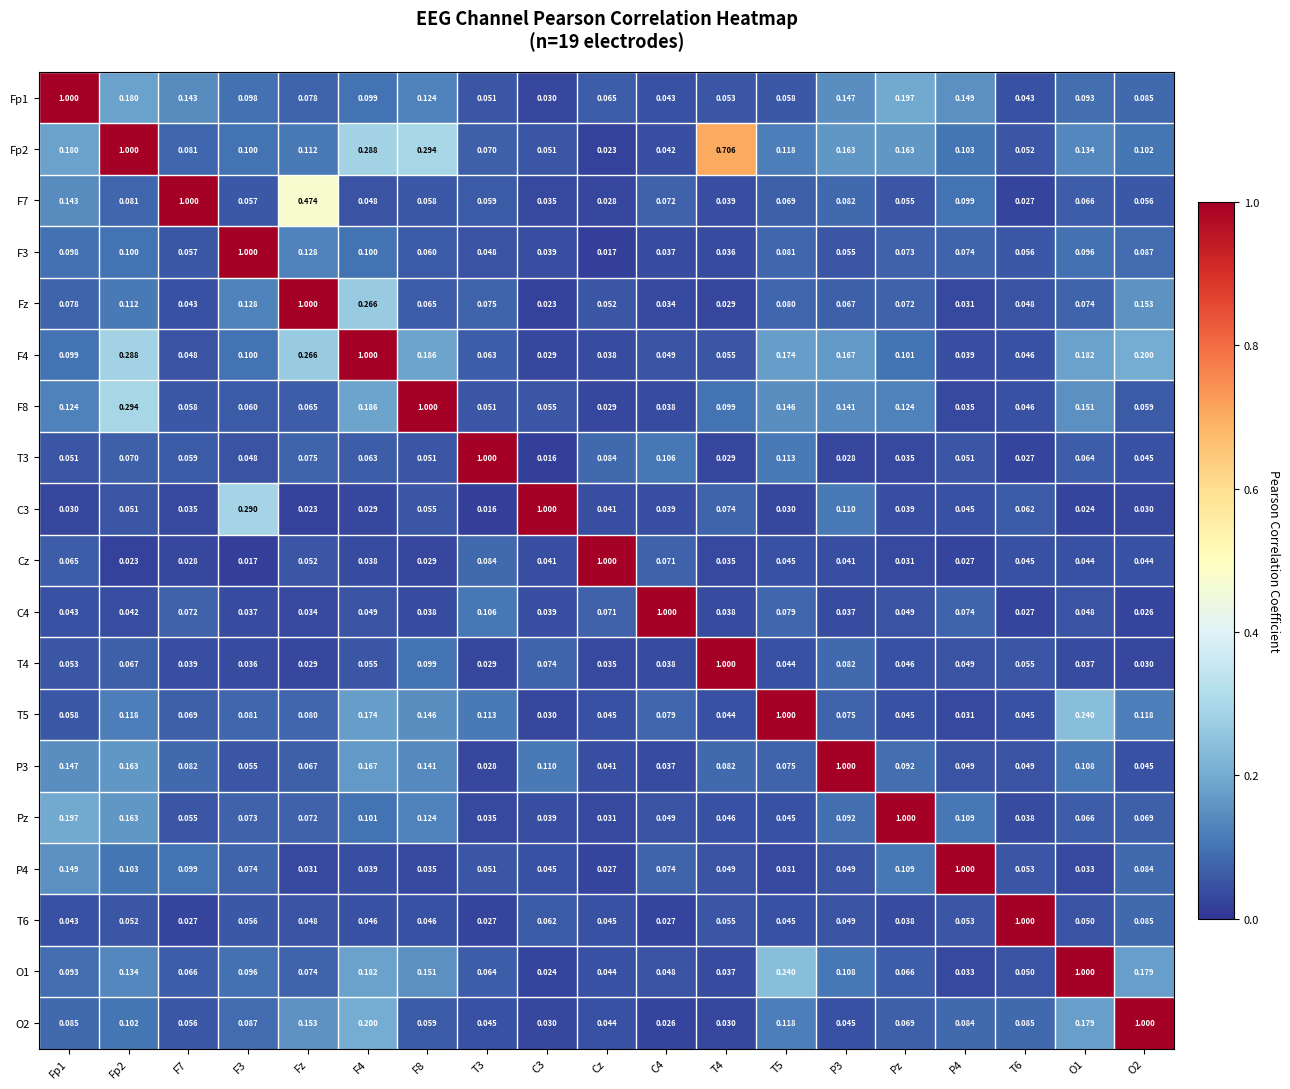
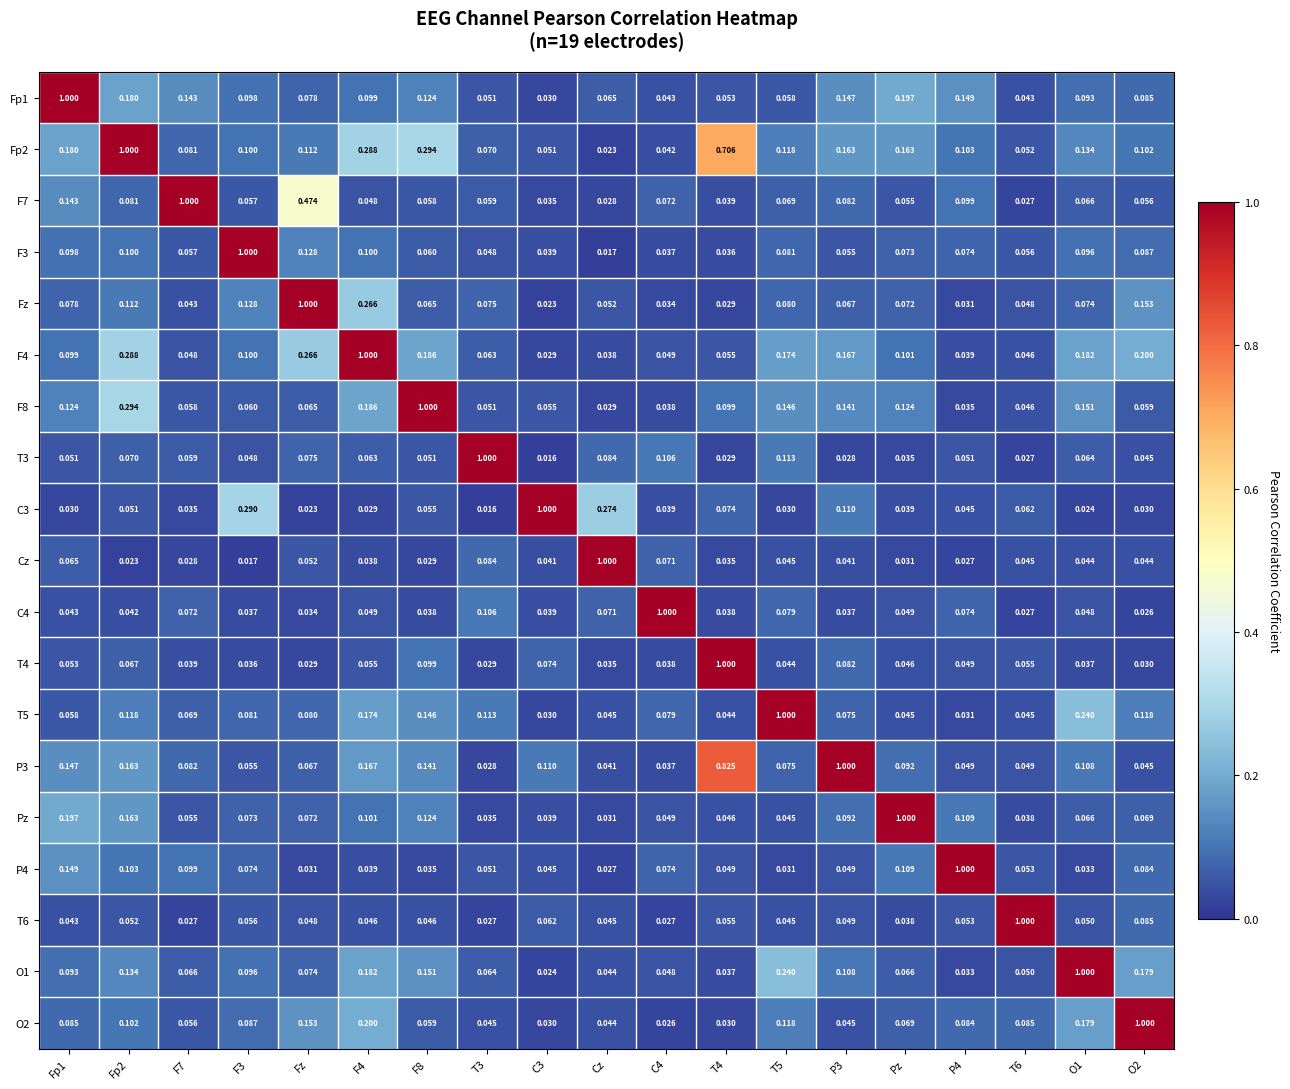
C3, Cz: 0.041 -> 0.274
P3, T4: 0.082 -> 0.825
